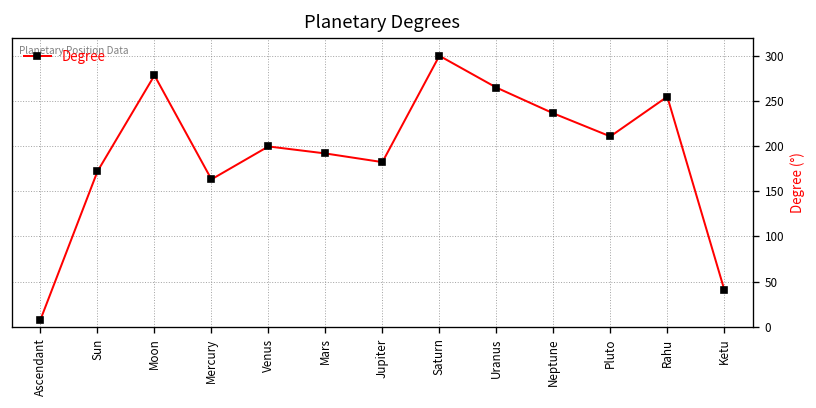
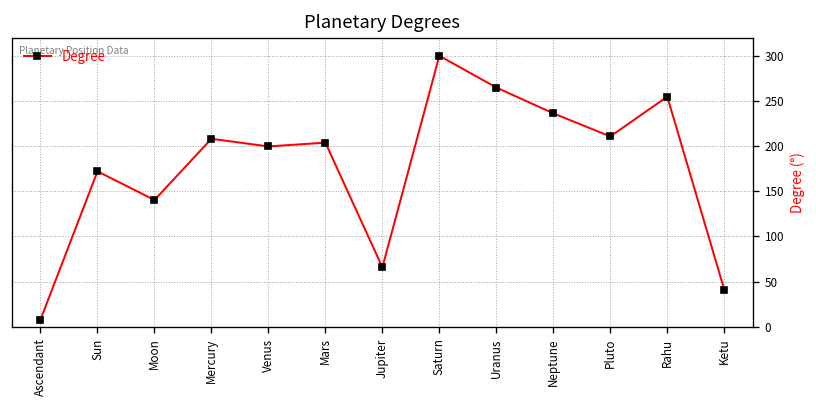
Moon: 280 -> 140
Mercury: 160 -> 210
Mars: 190 -> 200
Jupiter: 180 -> 70
